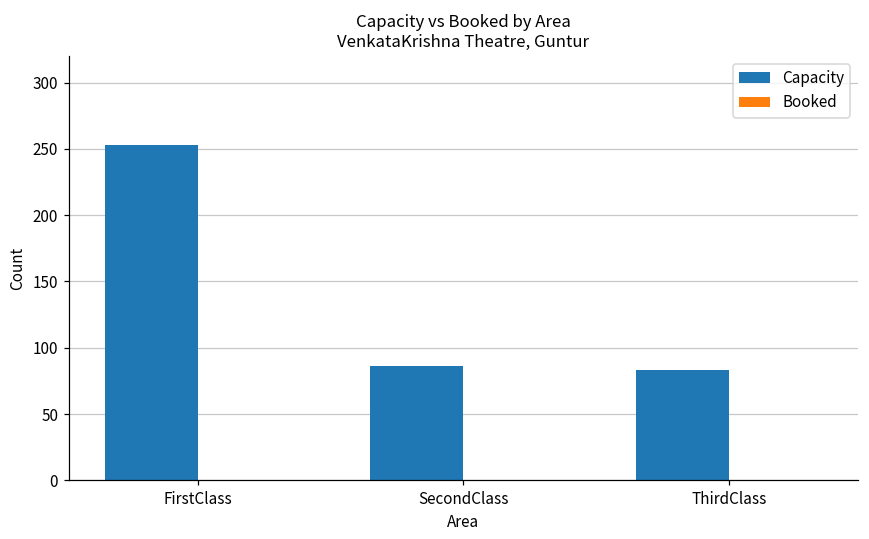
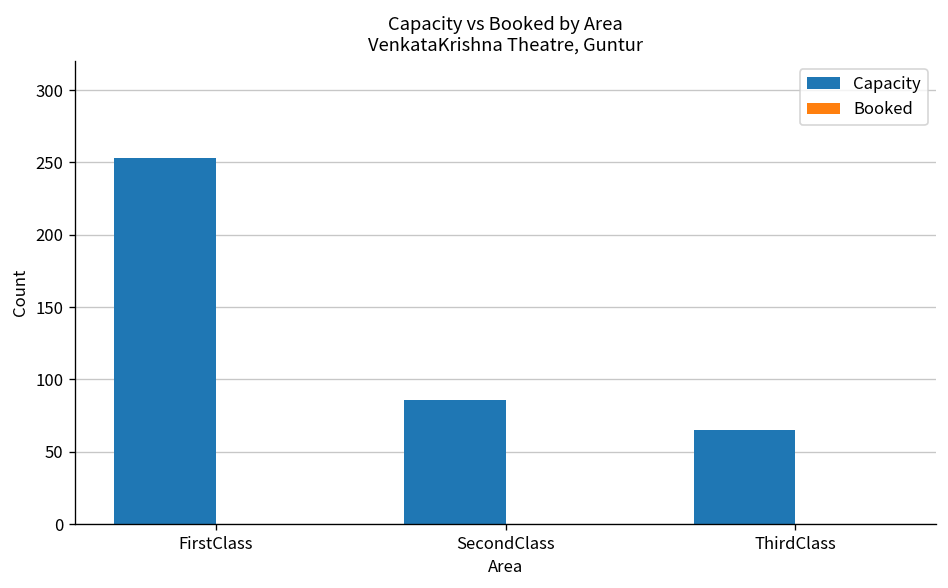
Capacity, ThirdClass: 83 -> 65
